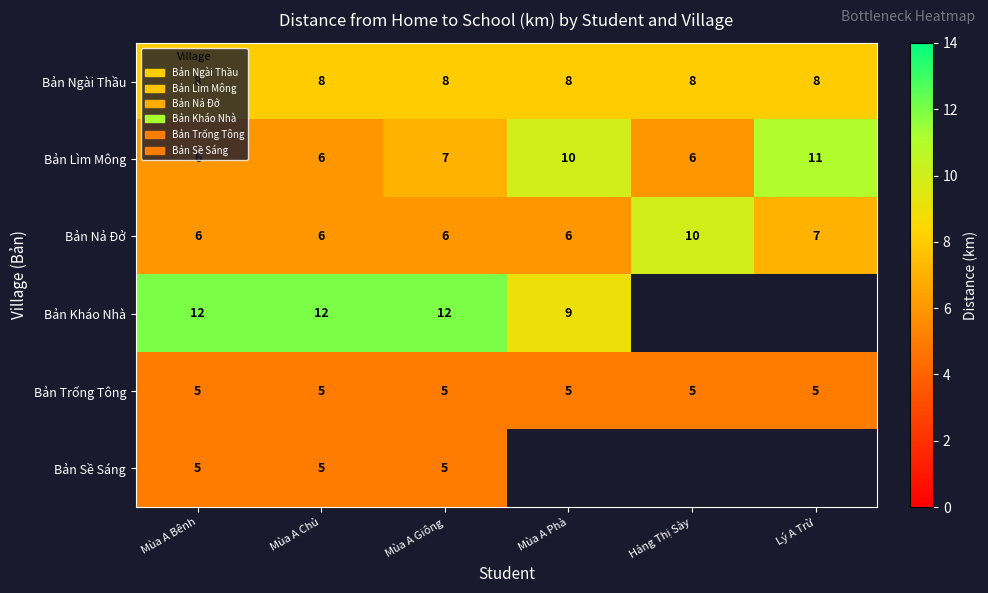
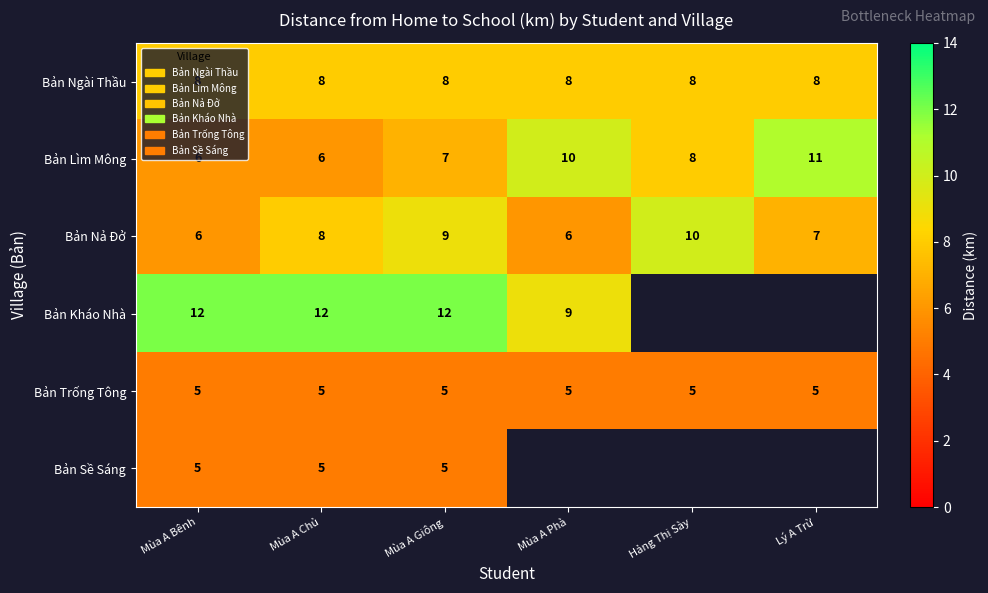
Bản Lìm Mông, Hảng Thị Sày: 6 -> 8
Bản Nả Đở, Mùa A Chủ: 6 -> 8
Bản Nả Đở, Mùa A Giông: 6 -> 9
